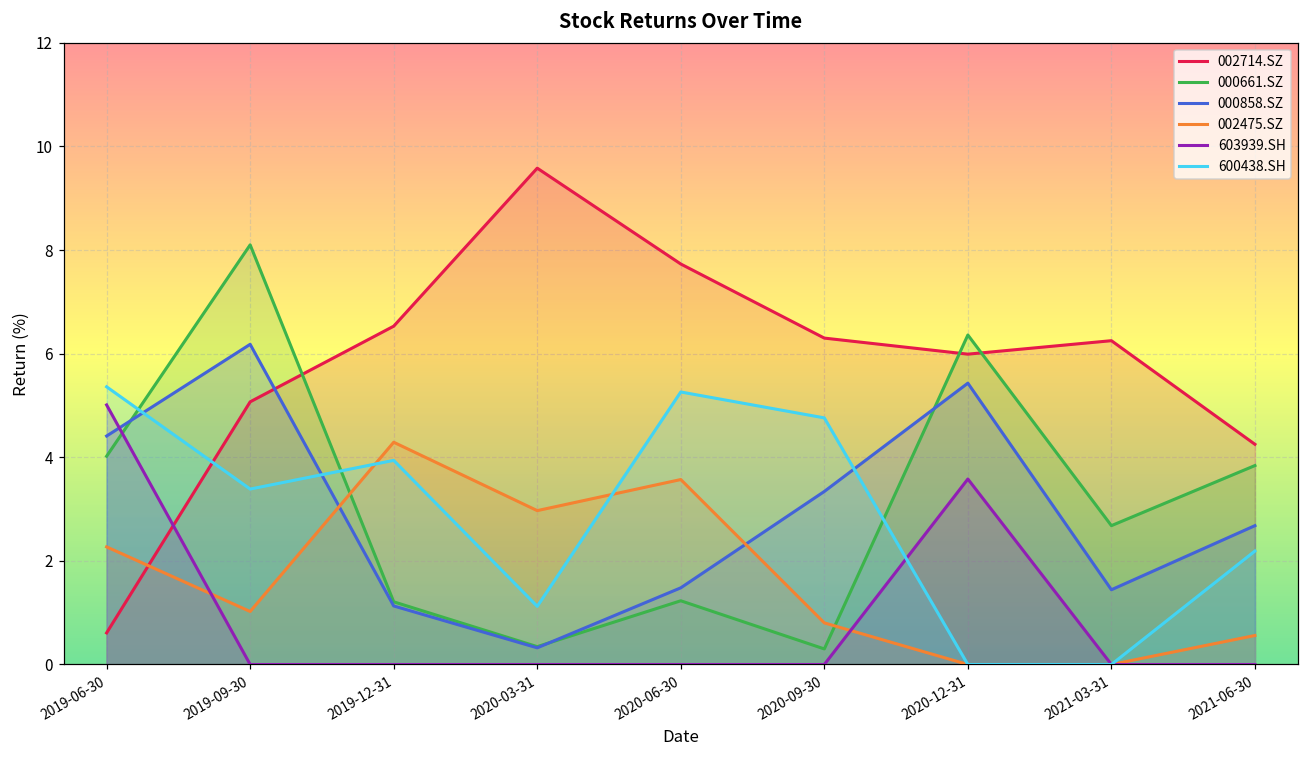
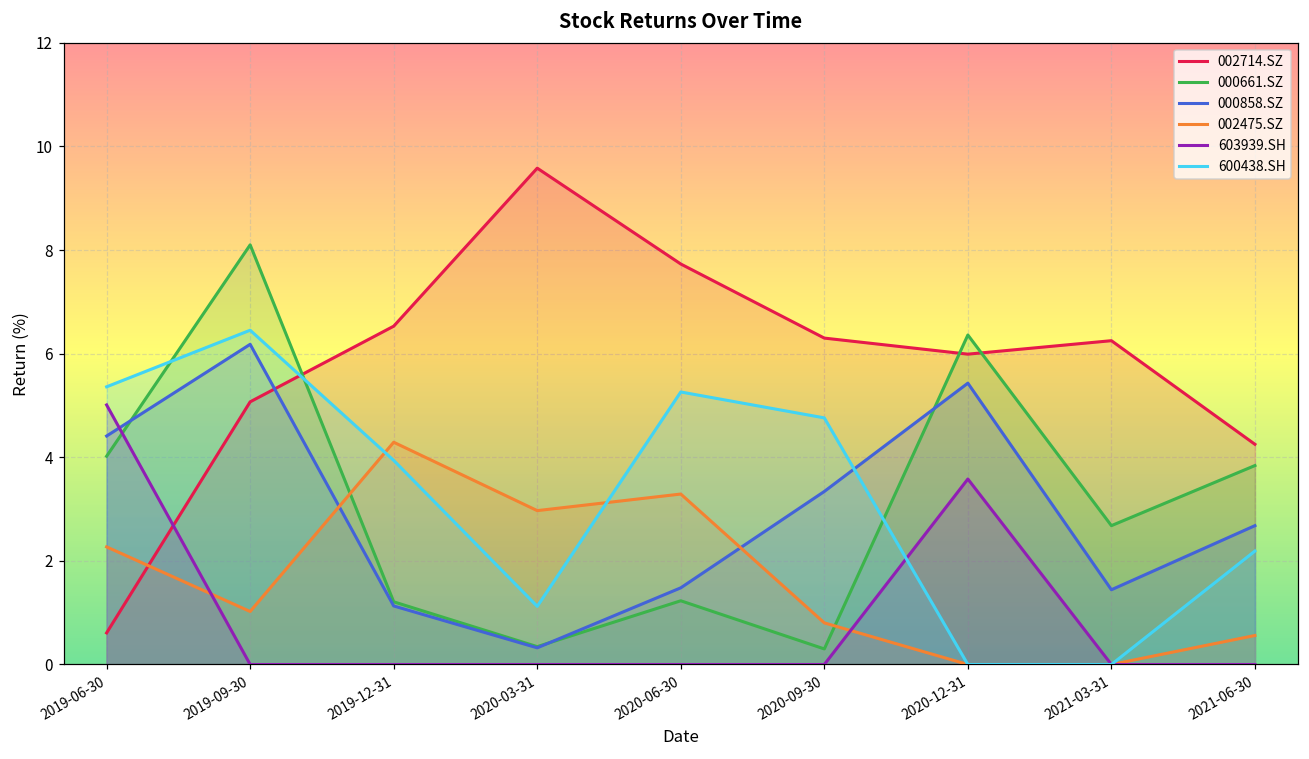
600438.SH, 2019-09-30: 3.4 -> 6.5
002475.SZ, 2020-06-30: 3.6 -> 3.3
